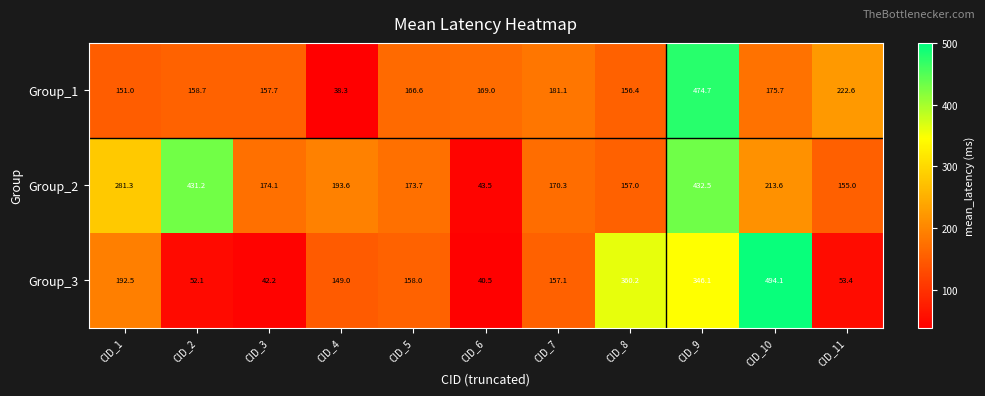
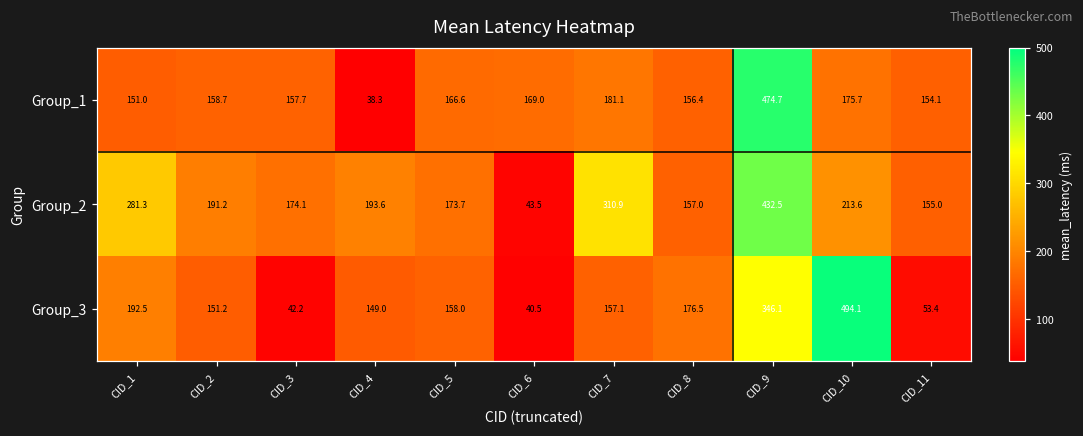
Group_1, CID_11: 222.6 -> 154.1
Group_2, CID_2: 431.2 -> 191.2
Group_2, CID_7: 170.3 -> 310.9
Group_3, CID_2: 52.1 -> 151.2
Group_3, CID_8: 360.2 -> 176.5
